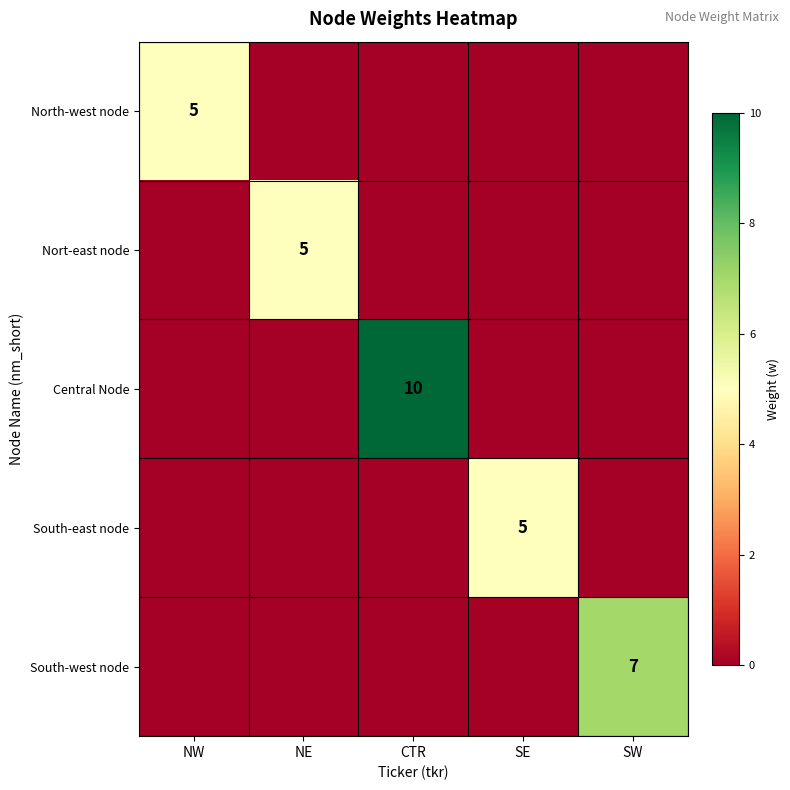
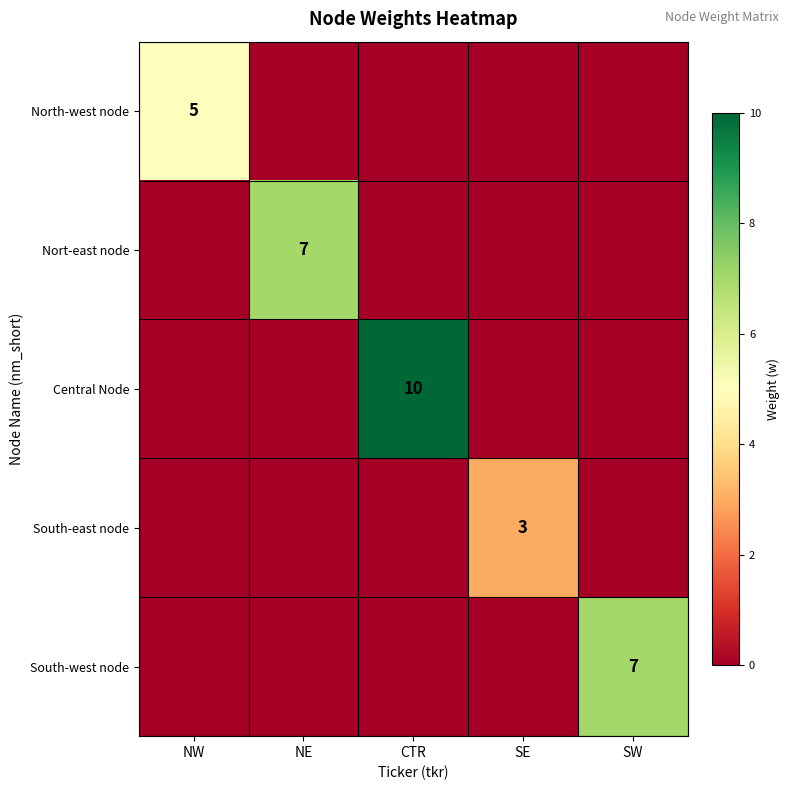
Nort-east node, NE: 5 -> 7
South-east node, SE: 5 -> 3
